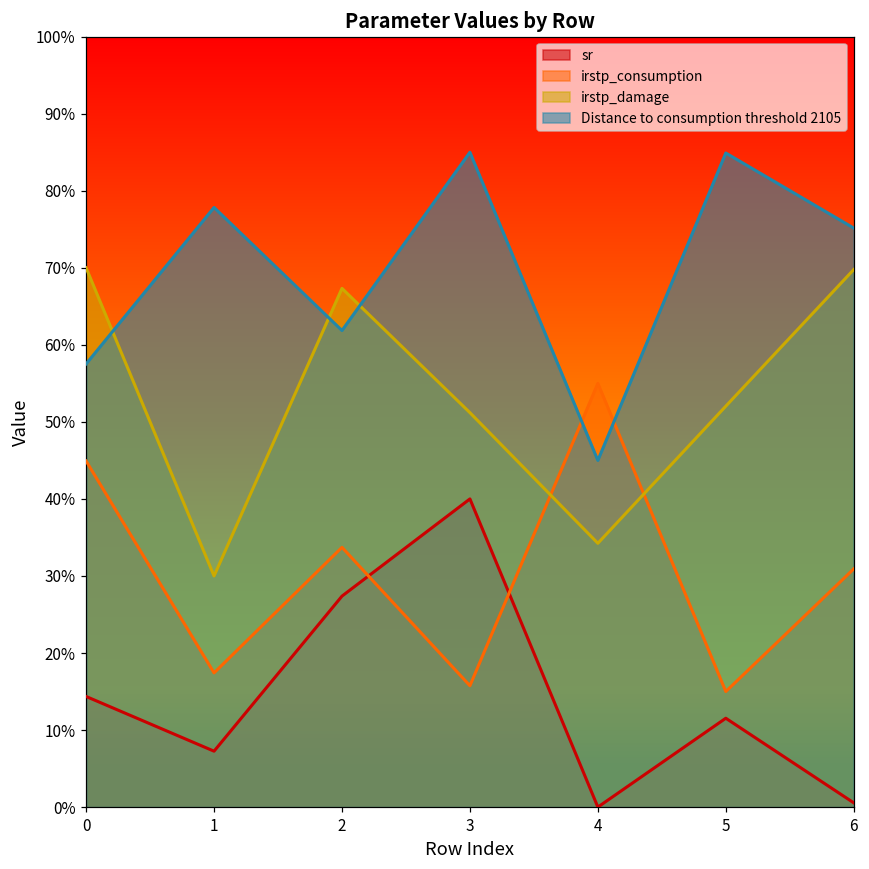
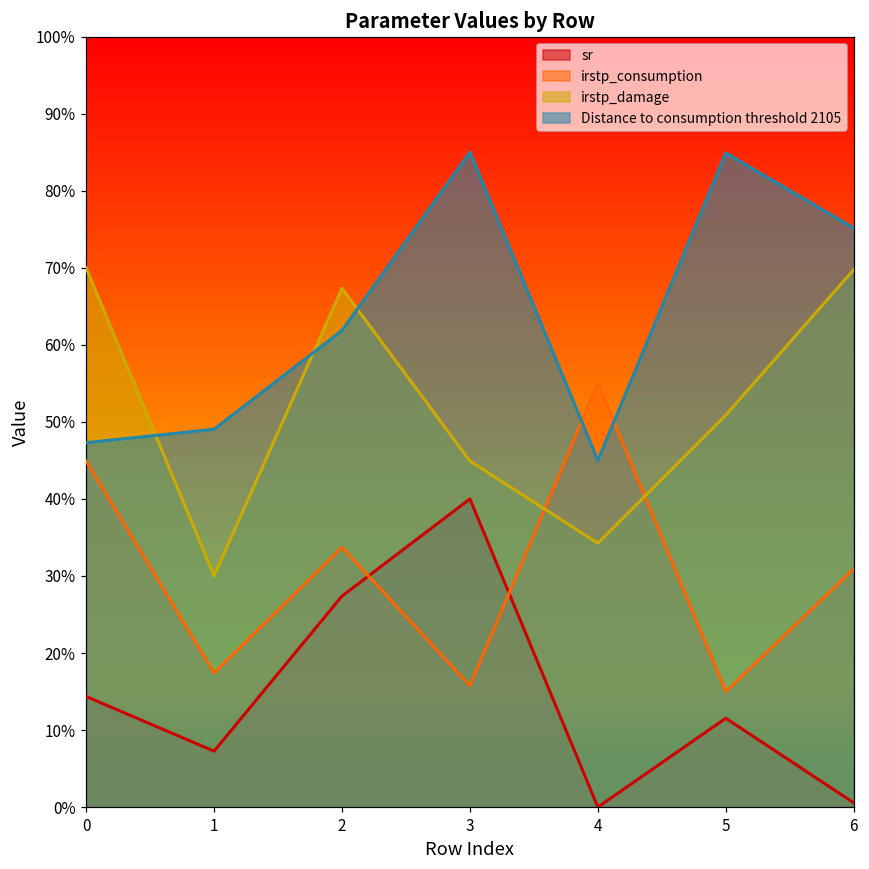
Distance to consumption threshold 2105, 0: 58% -> 47%
Distance to consumption threshold 2105, 1: 78% -> 49%
irstp_damage, 3: 51% -> 45%
irstp_damage, 5: 52% -> 51%
